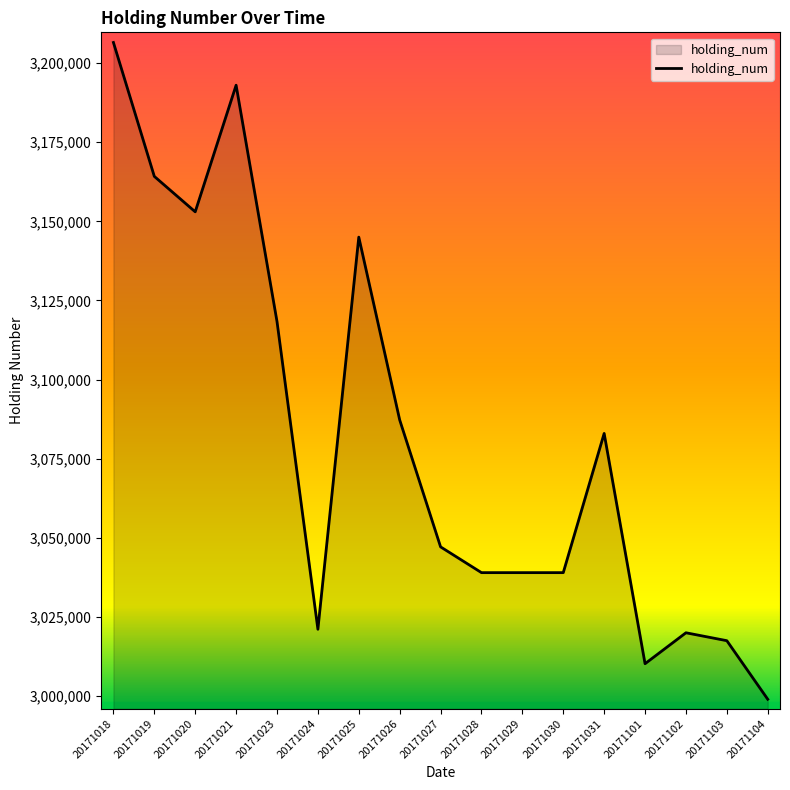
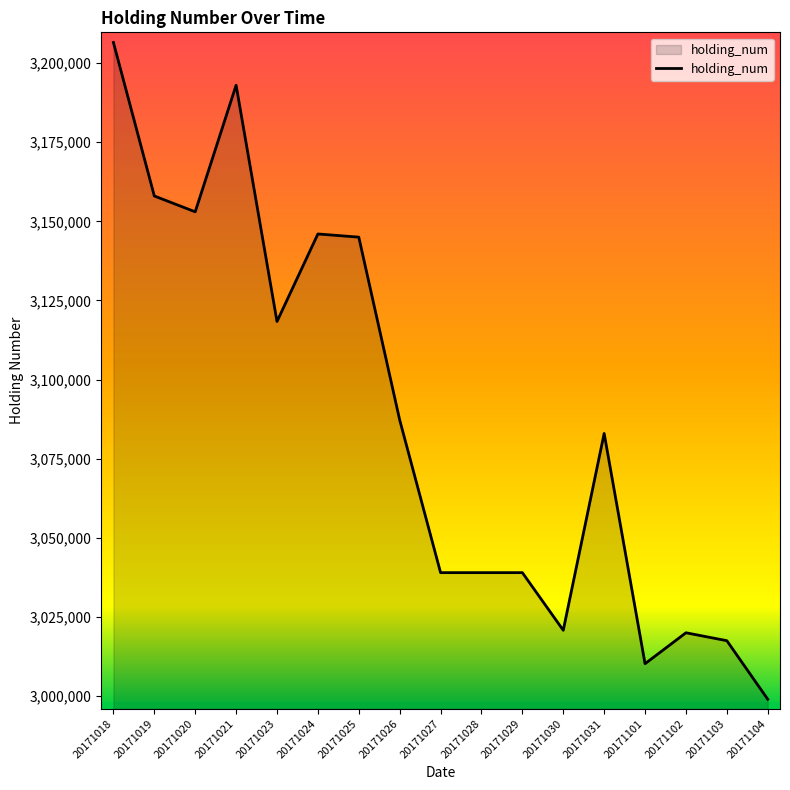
20171019: 3,164,000 -> 3,158,000
20171024: 3,021,000 -> 3,146,000
20171027: 3,047,000 -> 3,039,000
20171030: 3,039,000 -> 3,021,000
